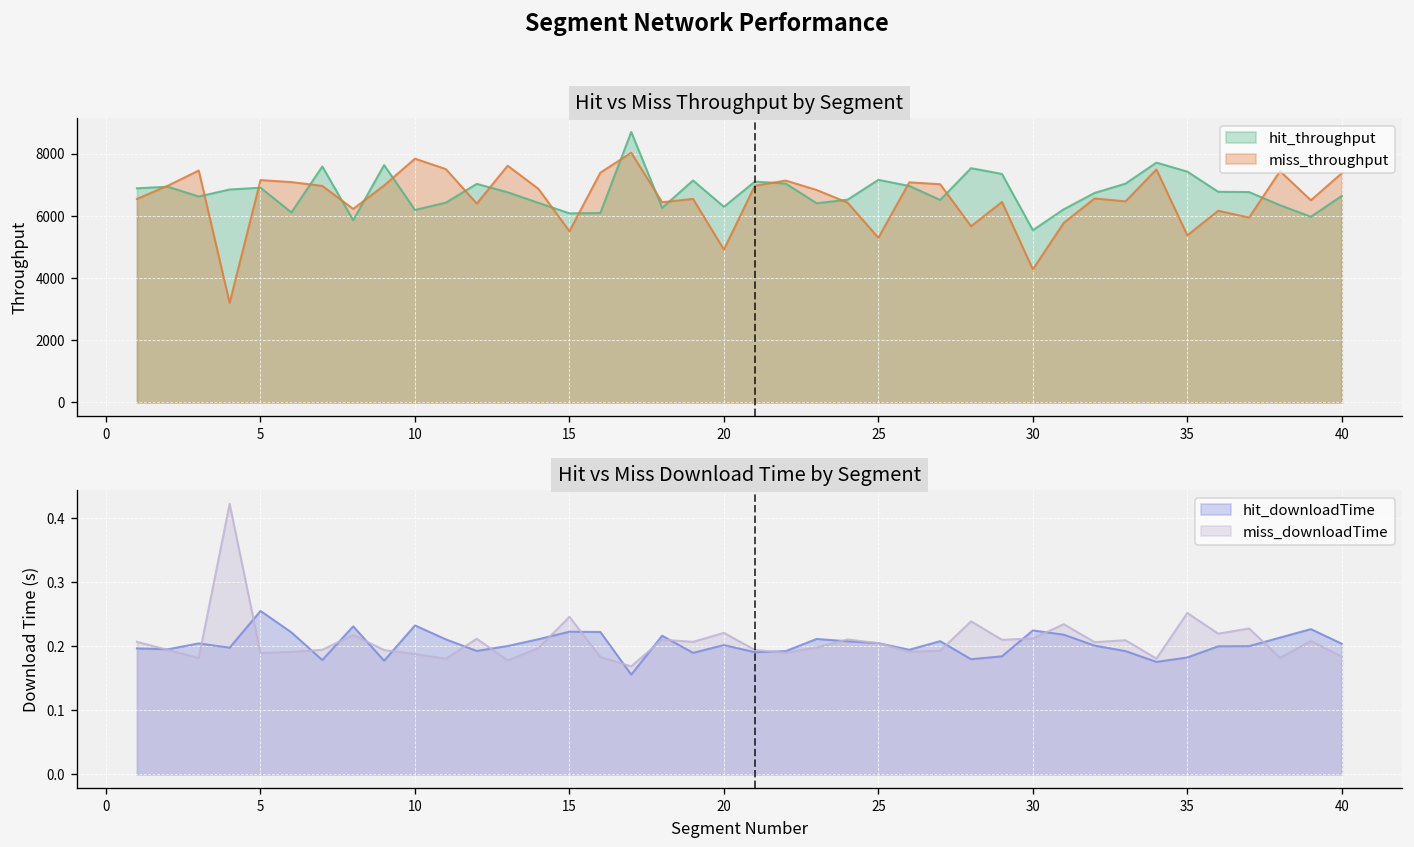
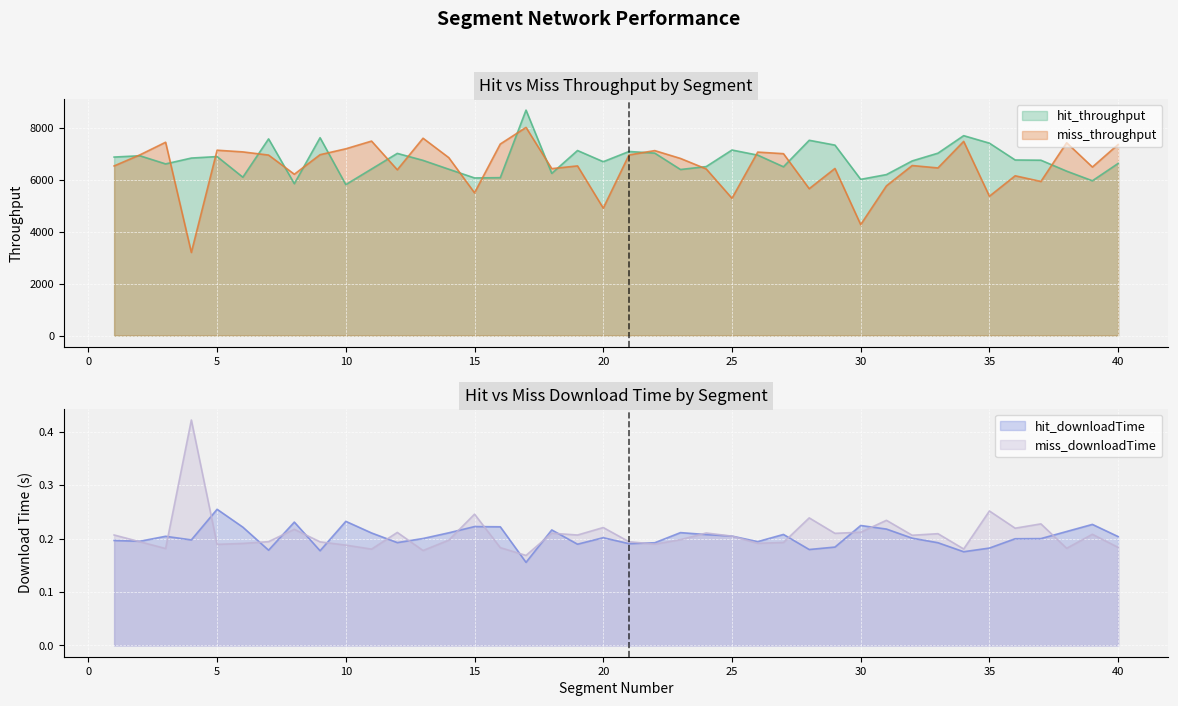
Hit vs Miss Throughput by Segment, hit_throughput, 10: 6200 -> 5800
Hit vs Miss Throughput by Segment, miss_throughput, 10: 7800 -> 7200
Hit vs Miss Throughput by Segment, hit_throughput, 20: 6300 -> 6700
Hit vs Miss Throughput by Segment, hit_throughput, 30: 5500 -> 6000
